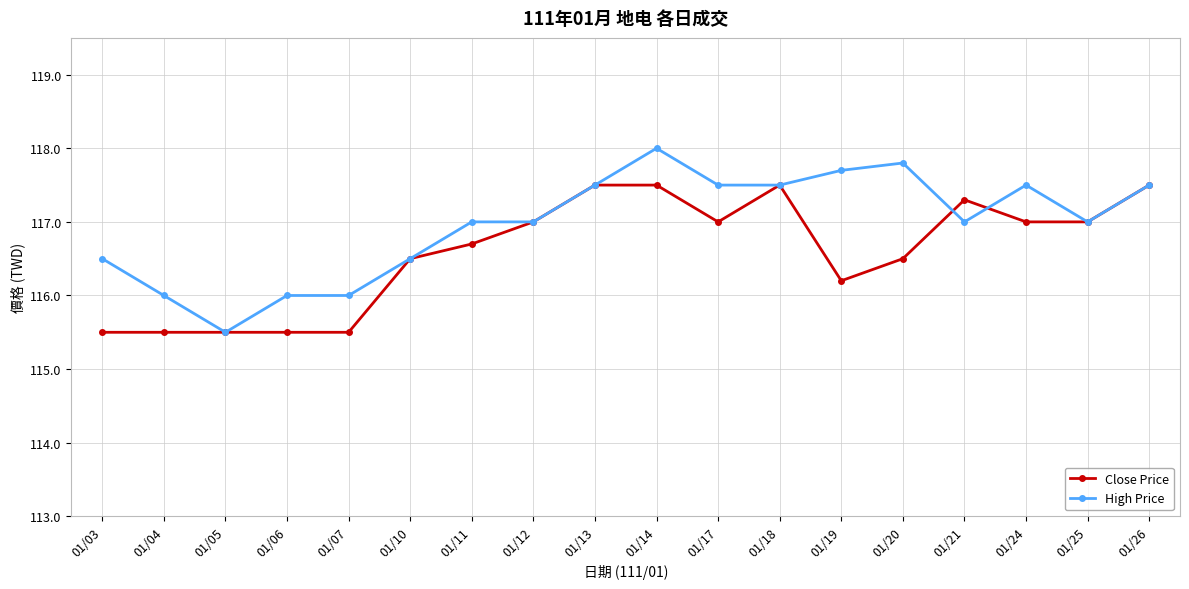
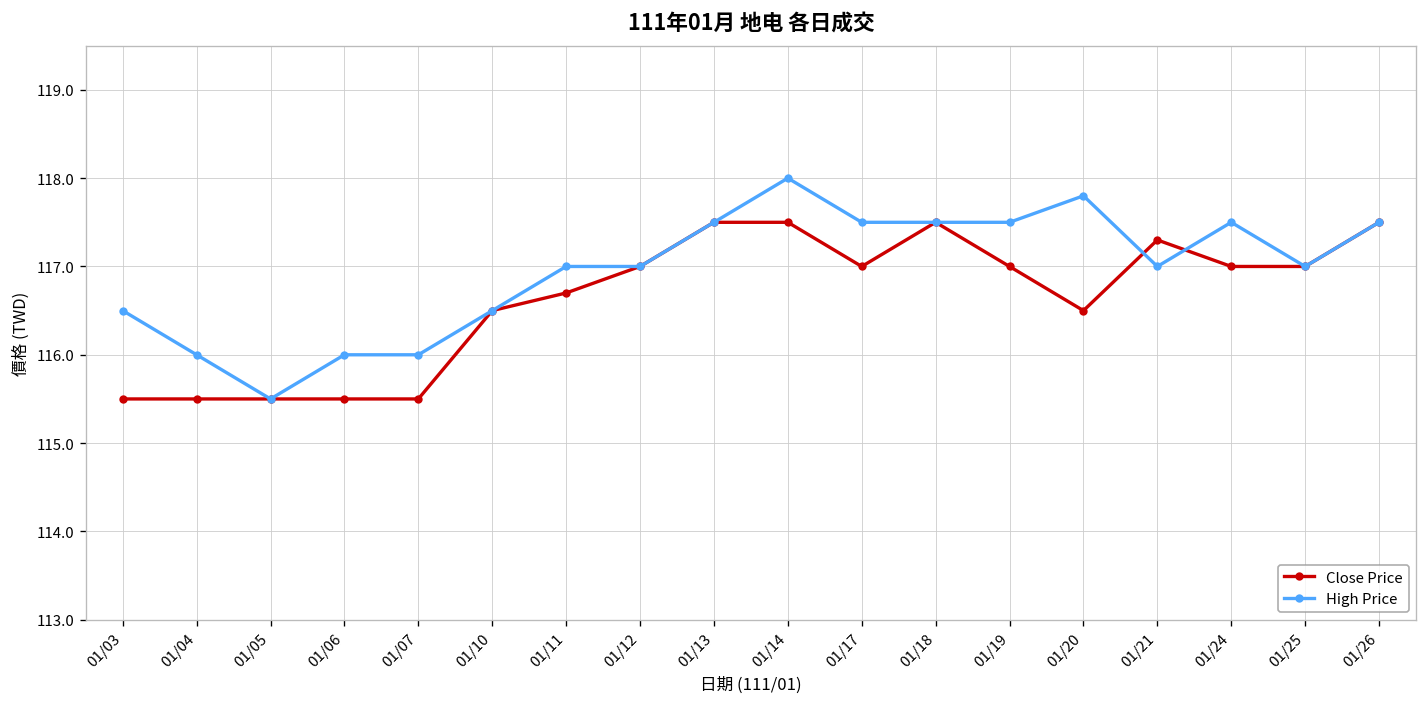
Close Price, 01/19: 116.2 -> 117.0
High Price, 01/19: 117.7 -> 117.5
